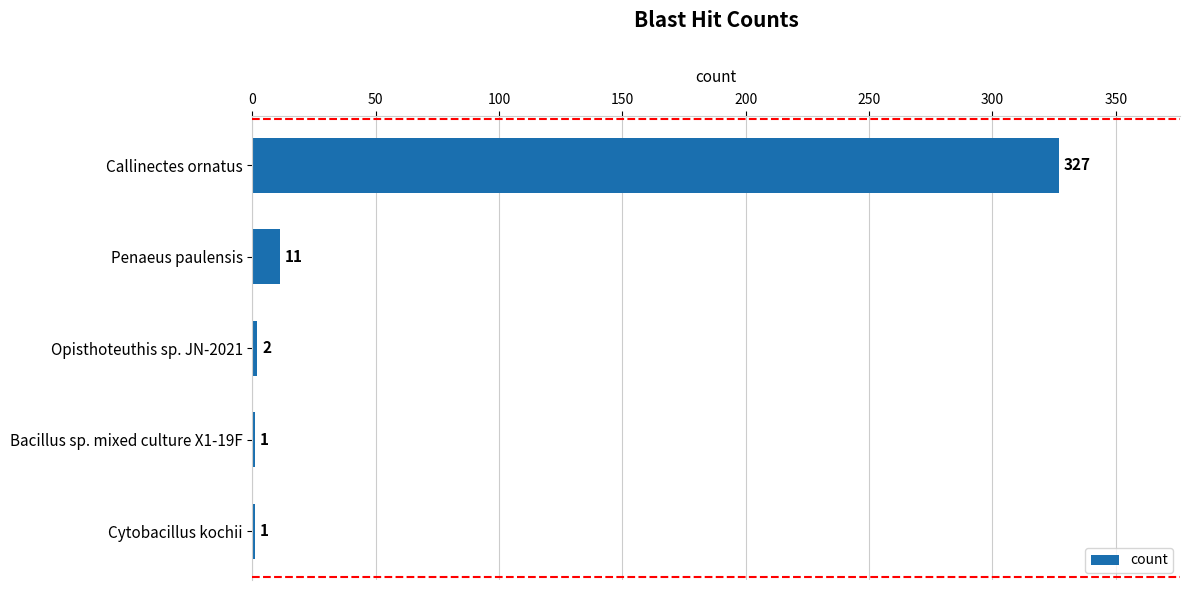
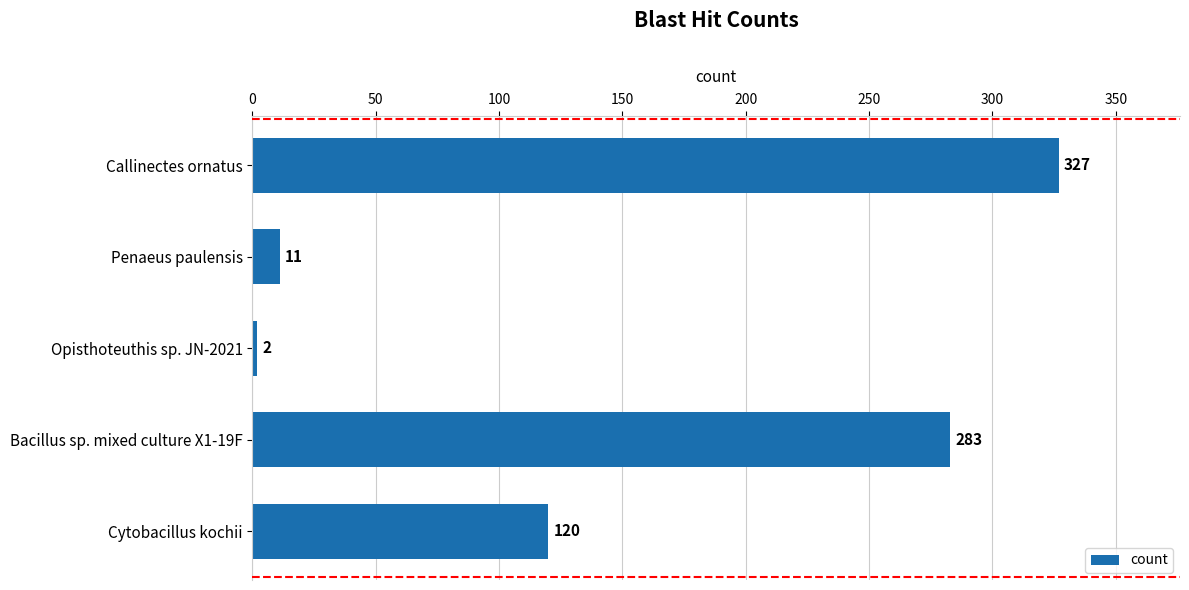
Bacillus sp. mixed culture X1-19F: 1 -> 283
Cytobacillus kochii: 1 -> 120
